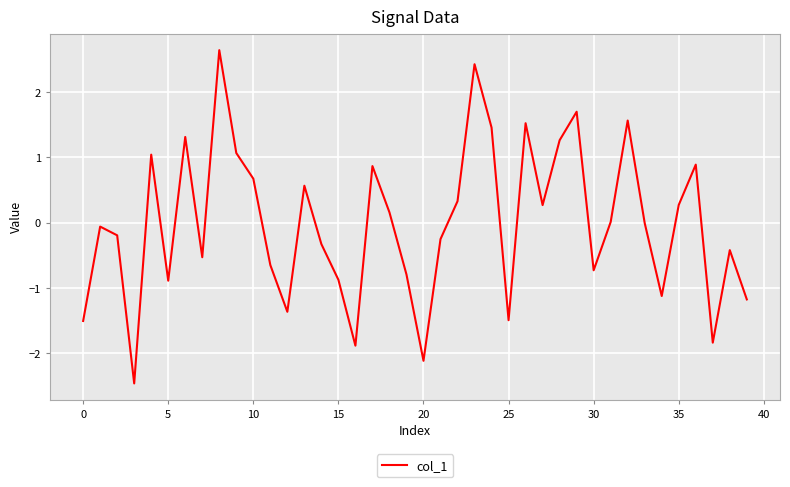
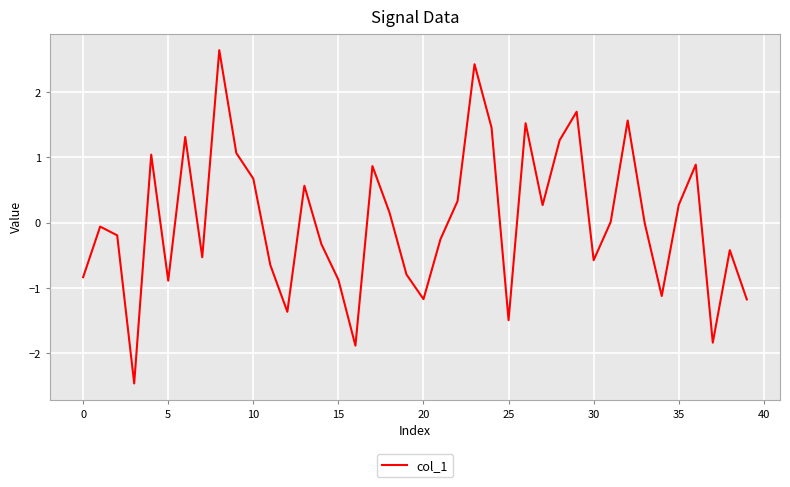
0: -1.5 -> -0.8
20: -2.1 -> -1.2
30: -0.7 -> -0.6
